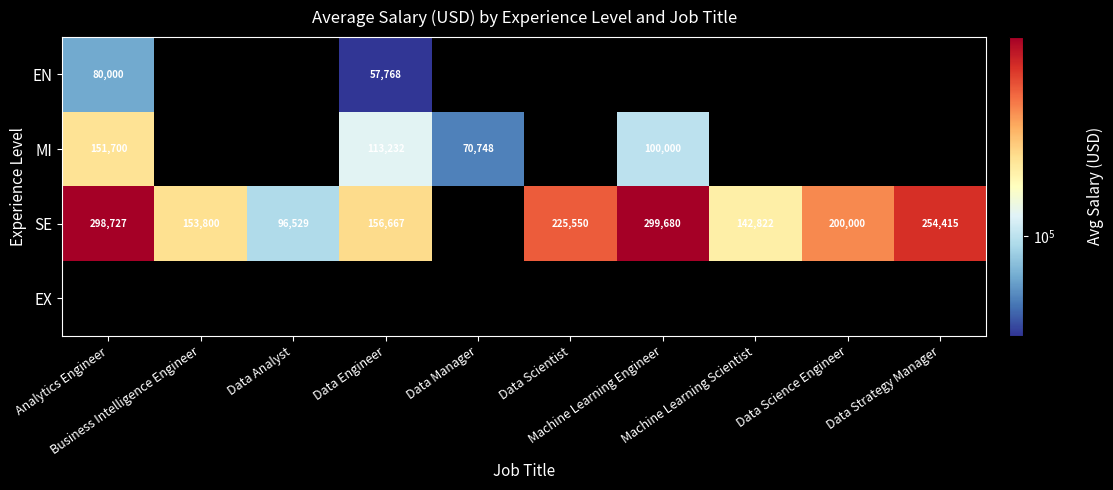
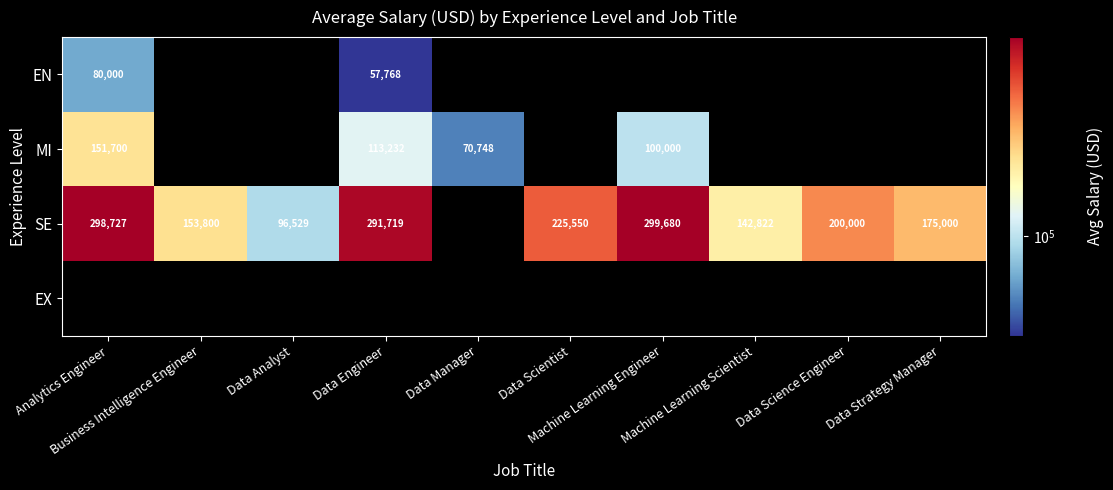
SE, Data Engineer: 156,667 -> 291,719
SE, Data Strategy Manager: 254,415 -> 175,000
